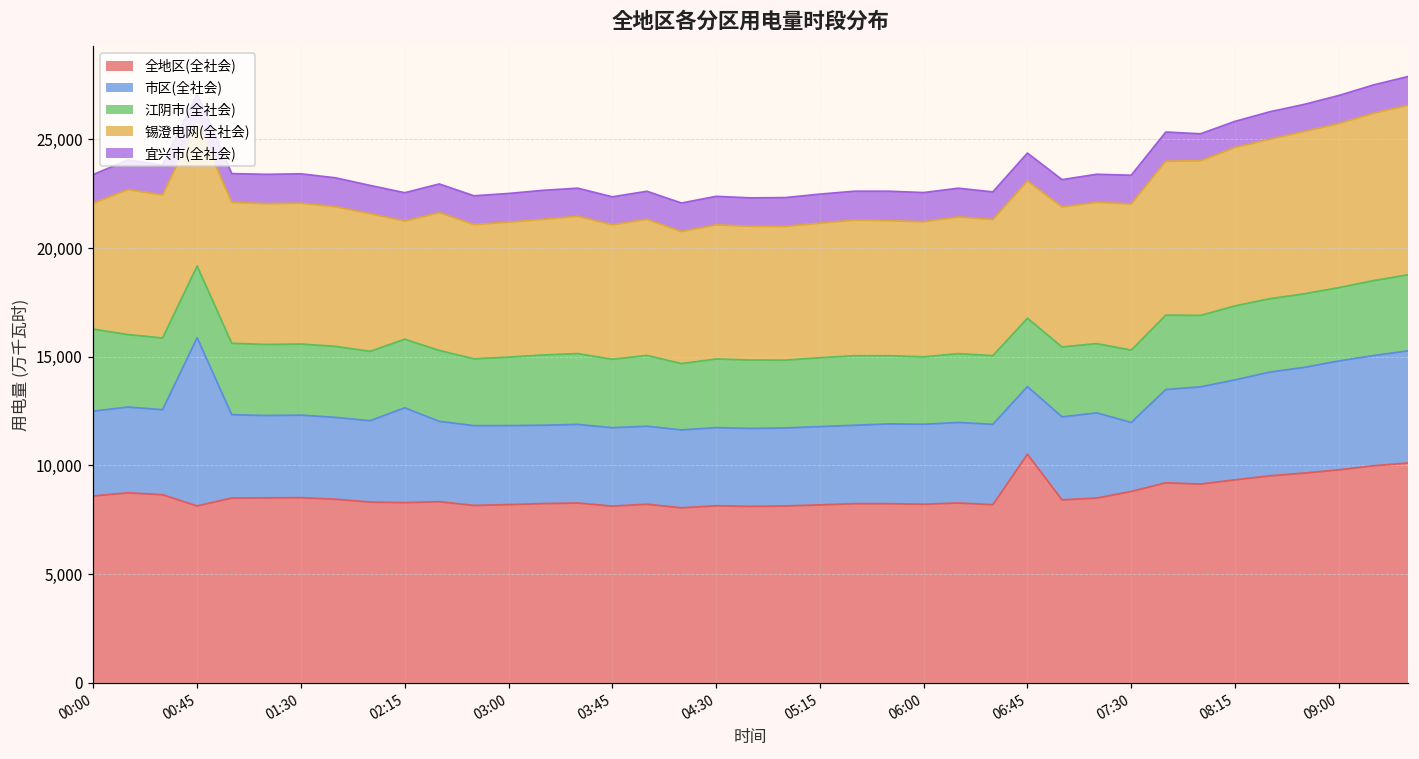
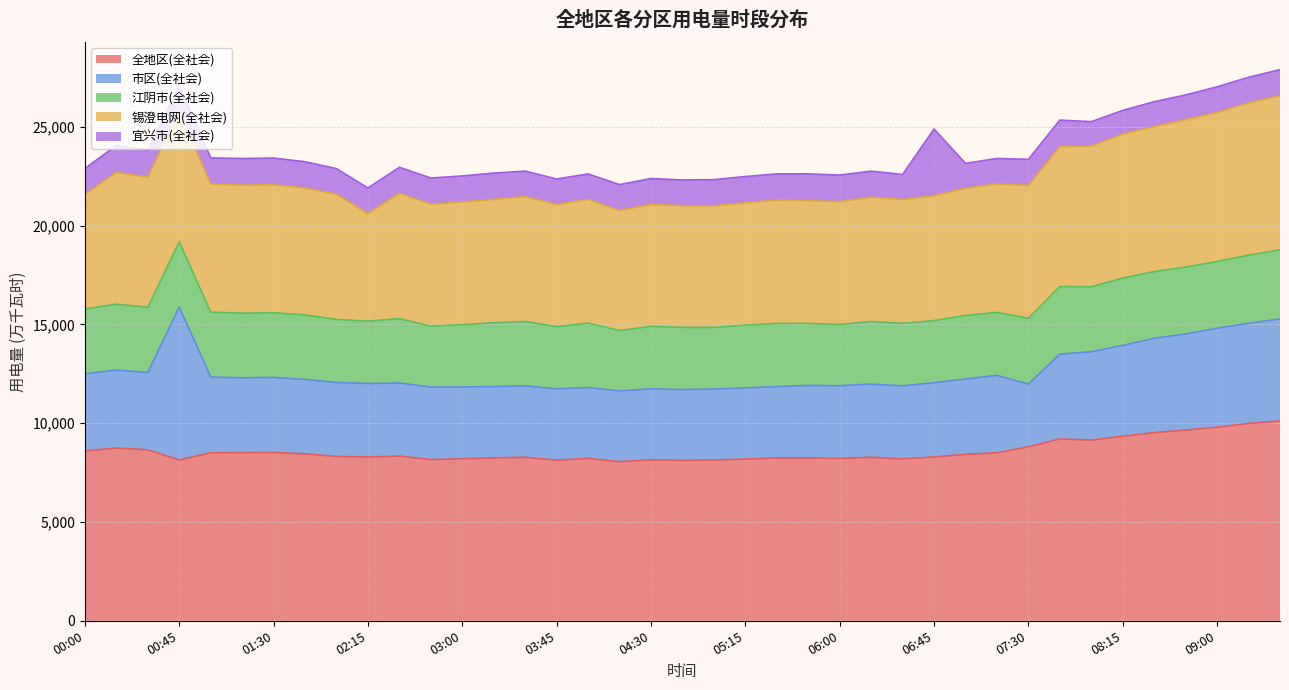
江阴市(全社会), 00:00: 3,800 -> 3,300
市区(全社会), 02:15: 4,400 -> 3,700
全地区(全社会), 06:45: 10,500 -> 8,300
市区(全社会), 06:45: 3,100 -> 3,800
宜兴市(全社会), 06:45: 1,300 -> 3,400
